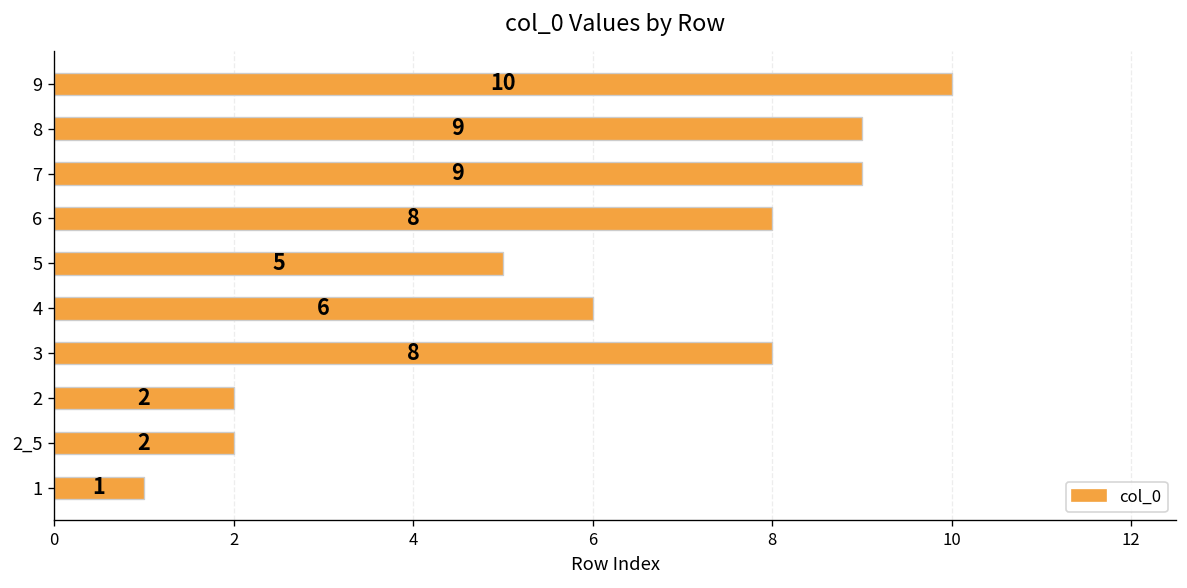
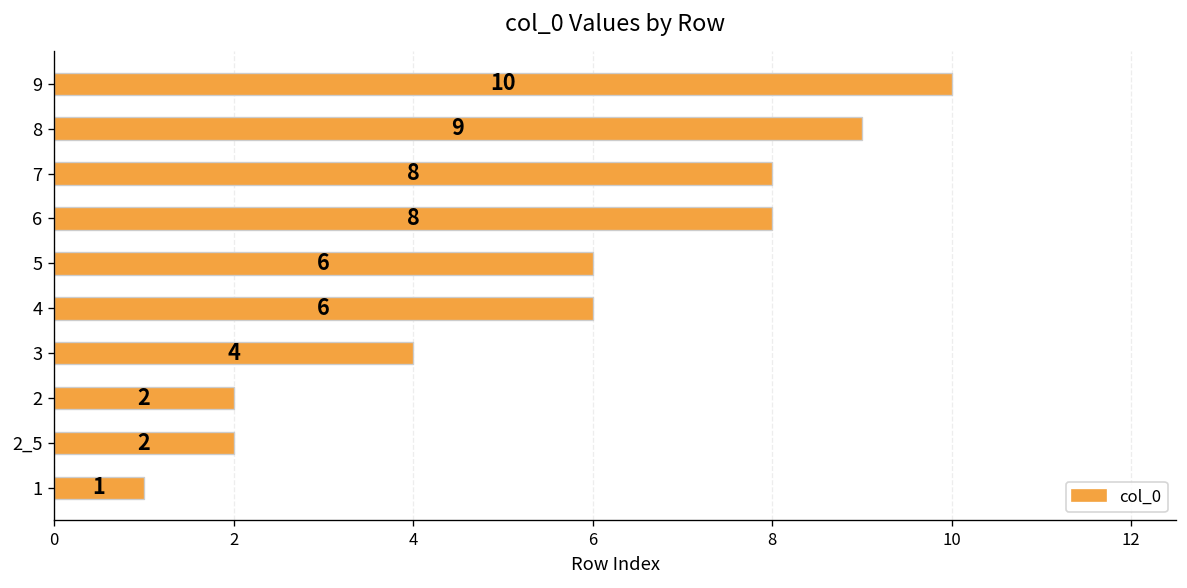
7: 9 -> 8
5: 5 -> 6
3: 8 -> 4
